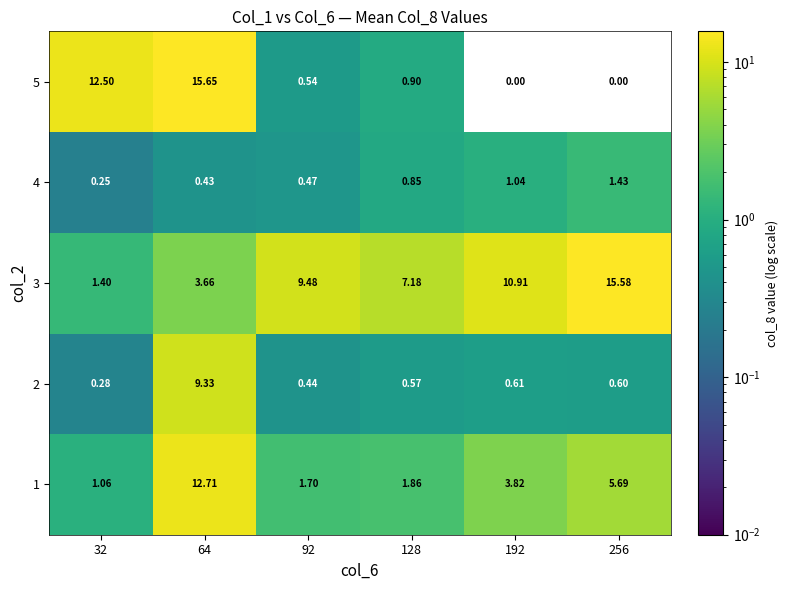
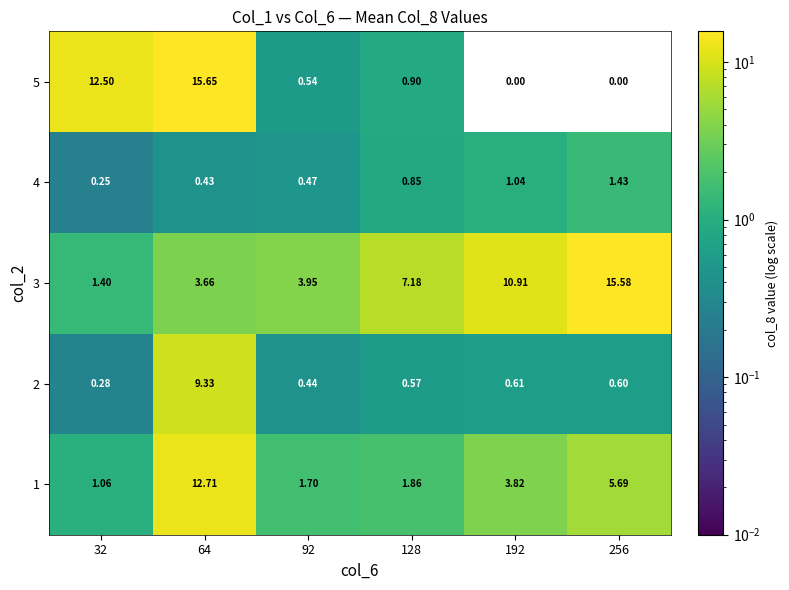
3, 92: 9.48 -> 3.95
